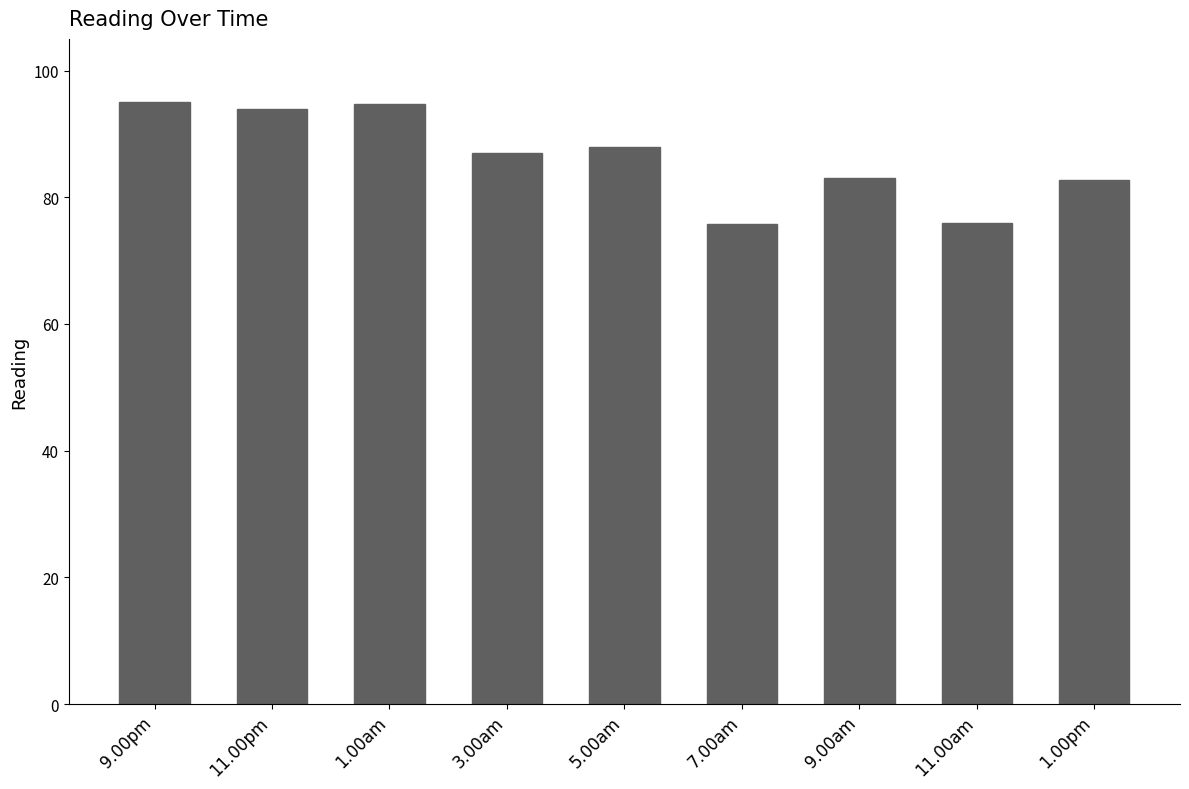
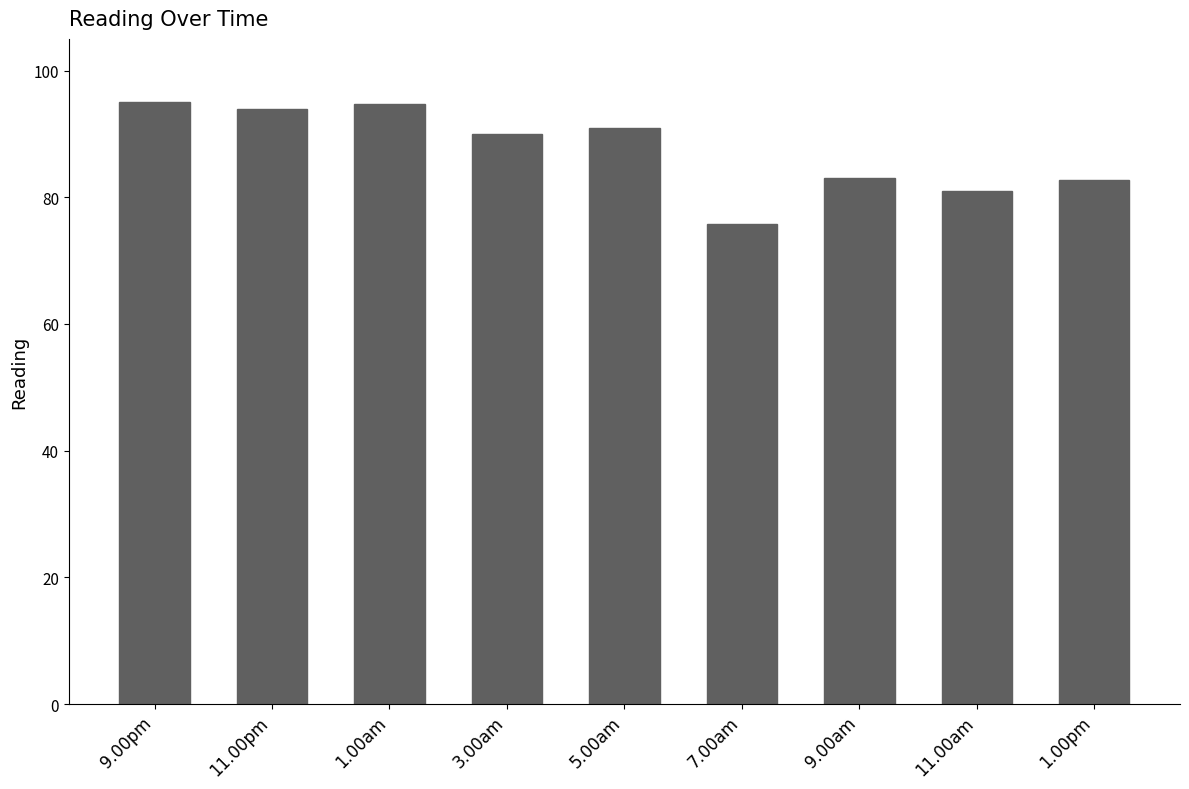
3.00am: 87 -> 90
5.00am: 88 -> 91
11.00am: 76 -> 81
